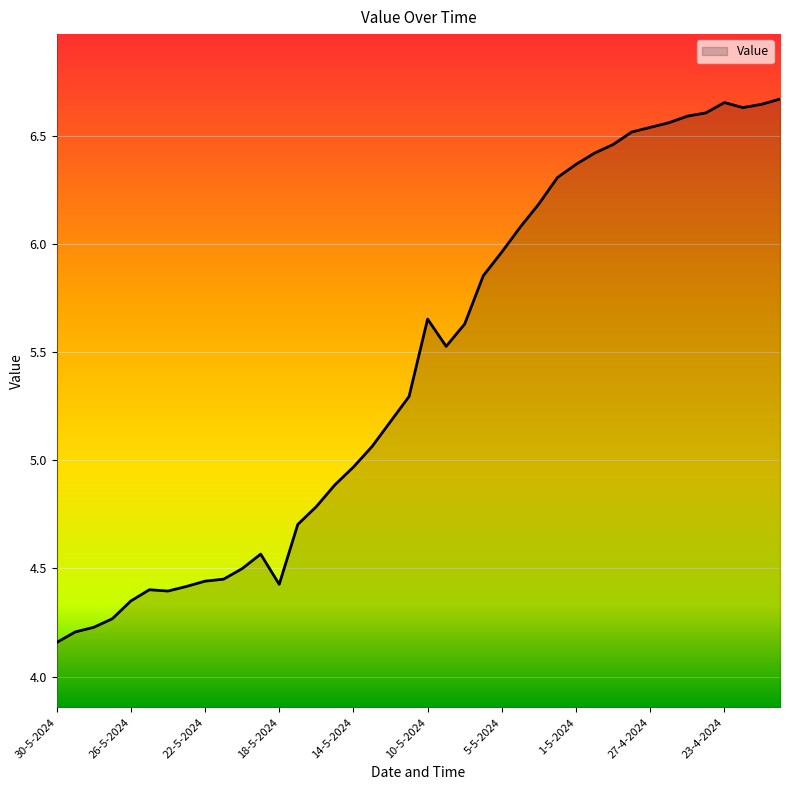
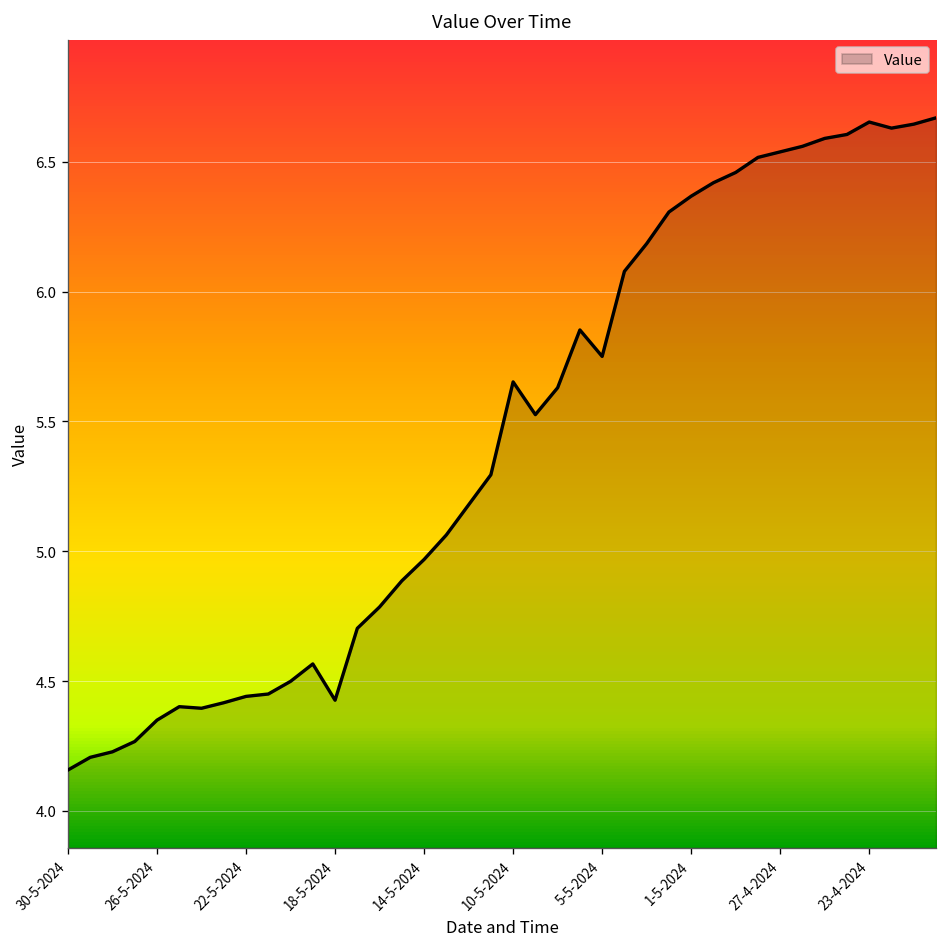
5-5-2024: 5.96 -> 5.75
